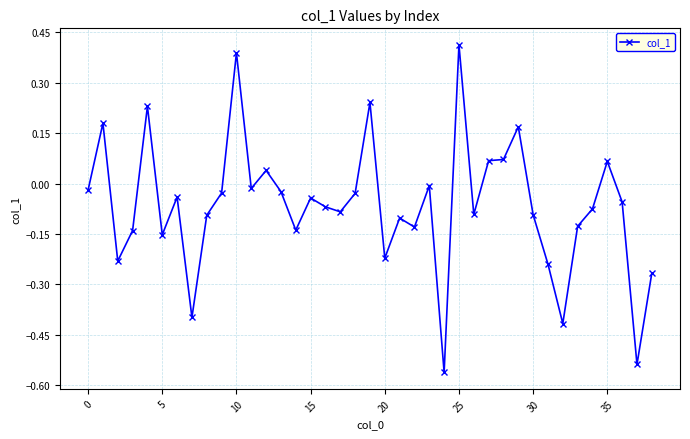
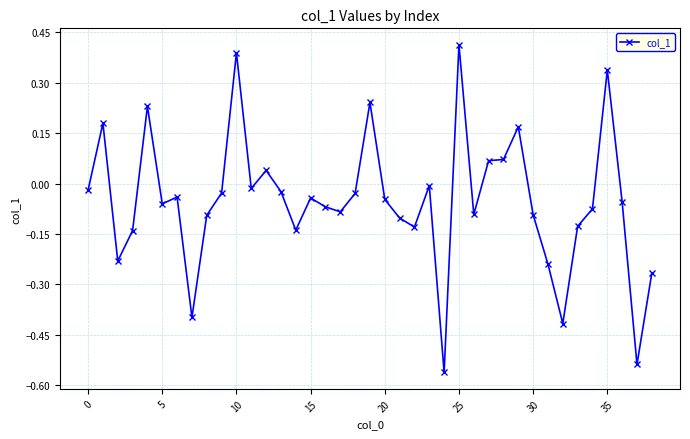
5: -0.15 -> -0.06
20: -0.22 -> -0.05
35: 0.07 -> 0.34
